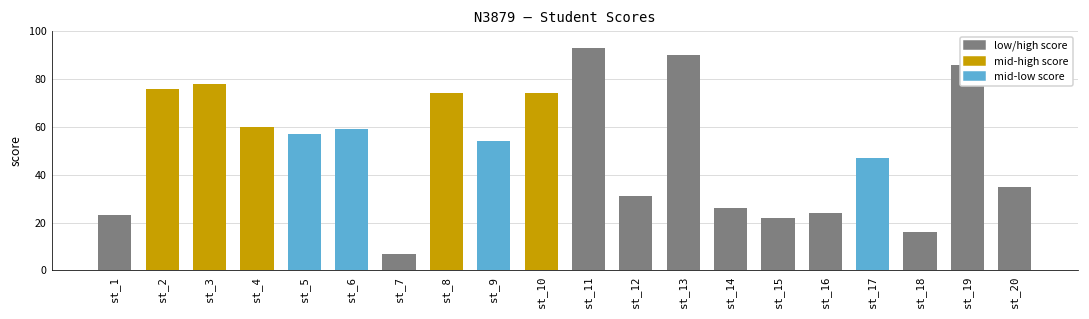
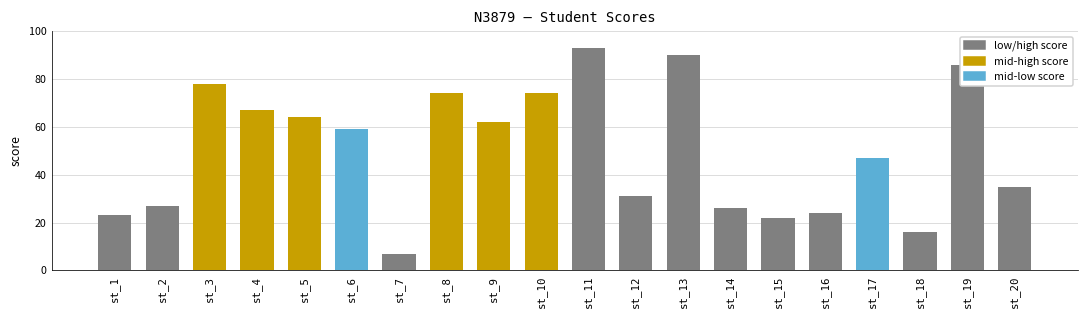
st_2: 76 -> 27
st_4: 60 -> 67
st_5: 57 -> 64
st_9: 54 -> 62
